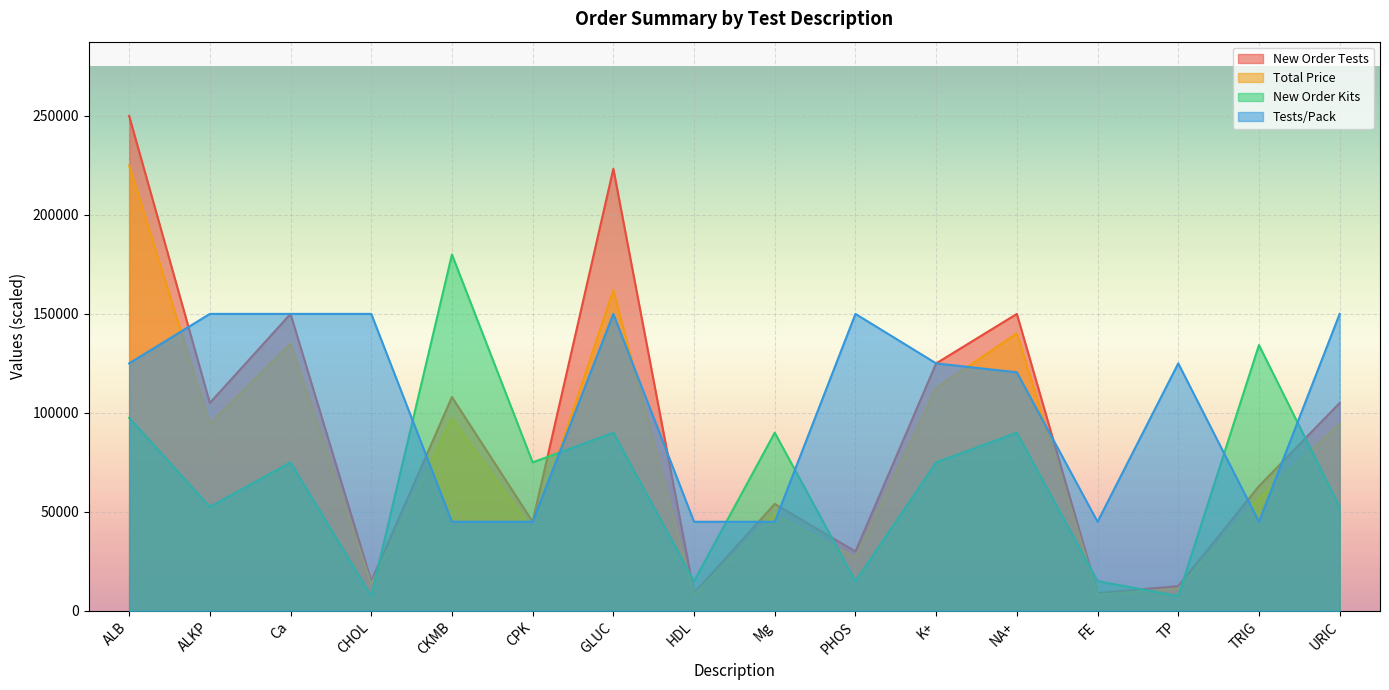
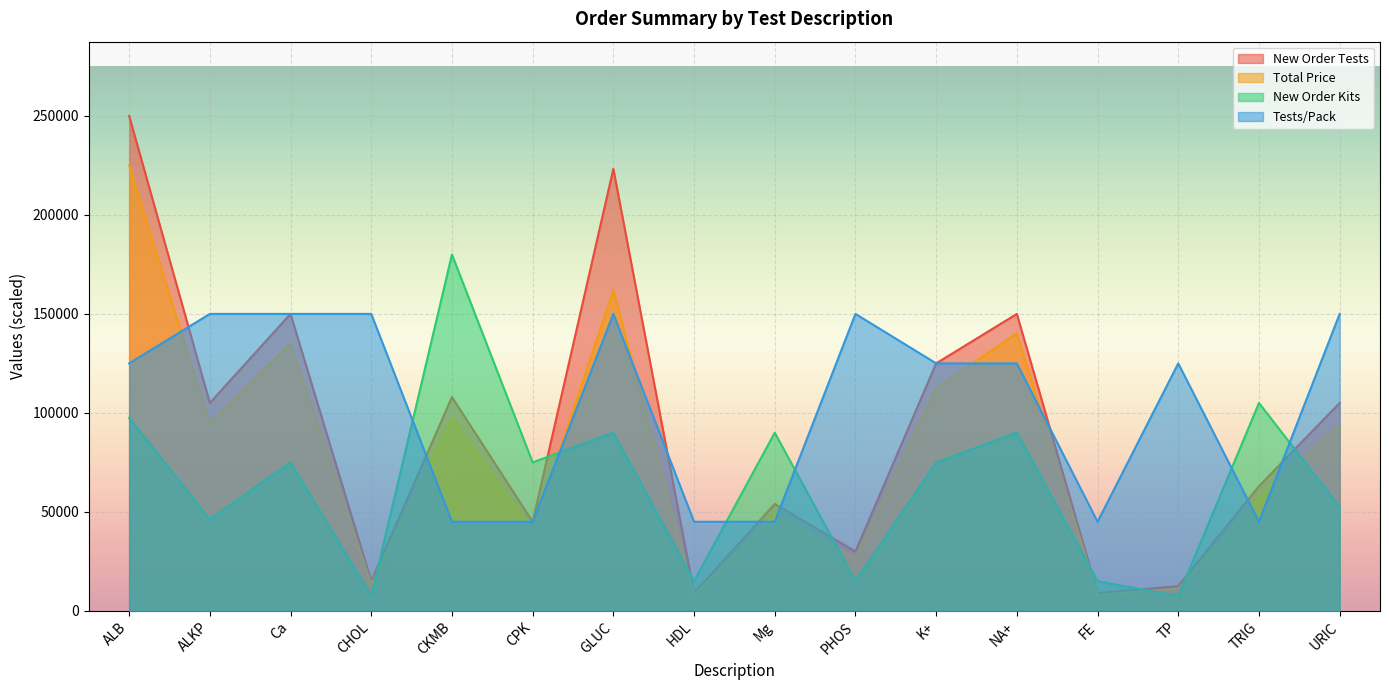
New Order Kits, ALKP: 53000 -> 46000
Tests/Pack, NA+: 121000 -> 125000
New Order Kits, TRIG: 134000 -> 105000
